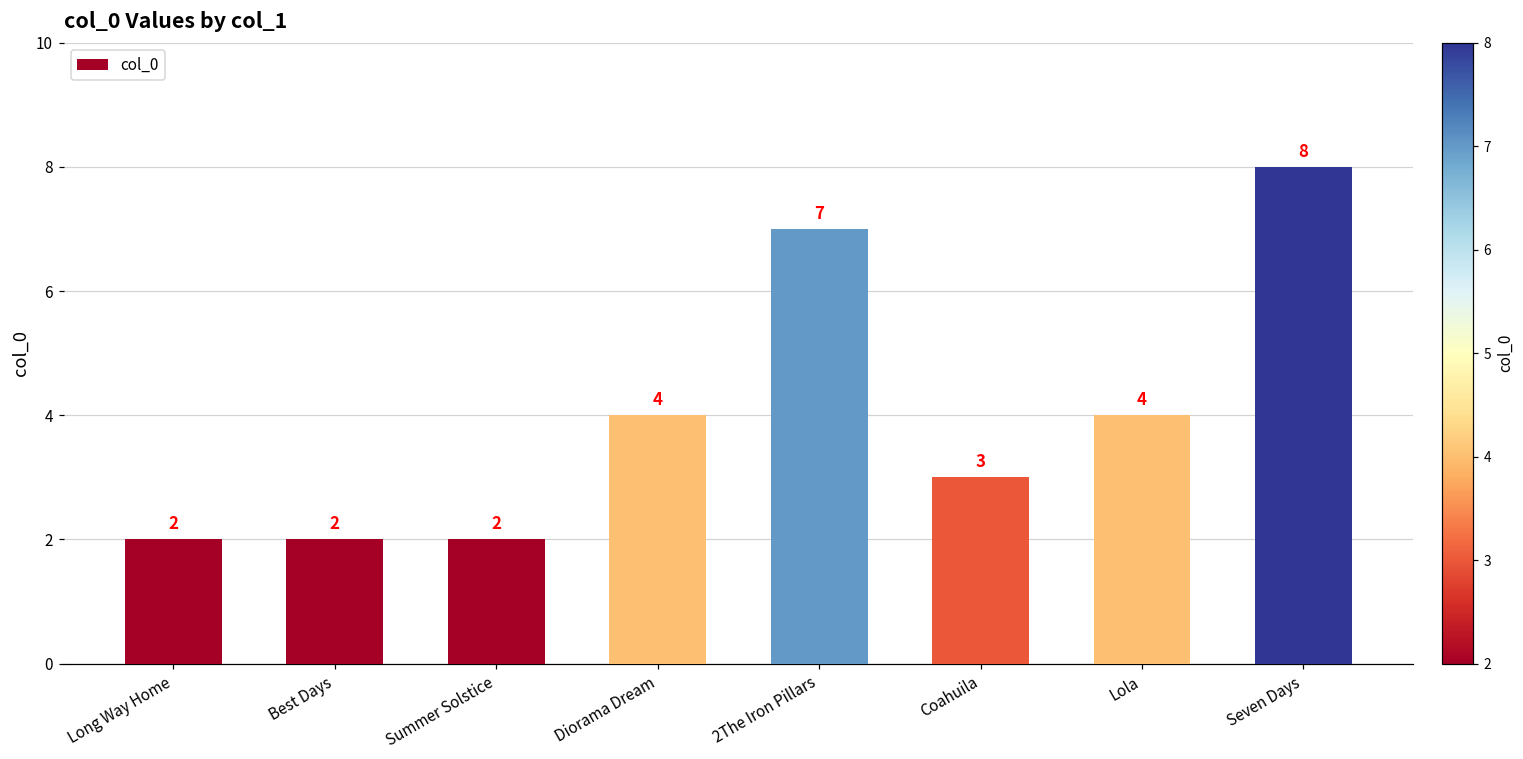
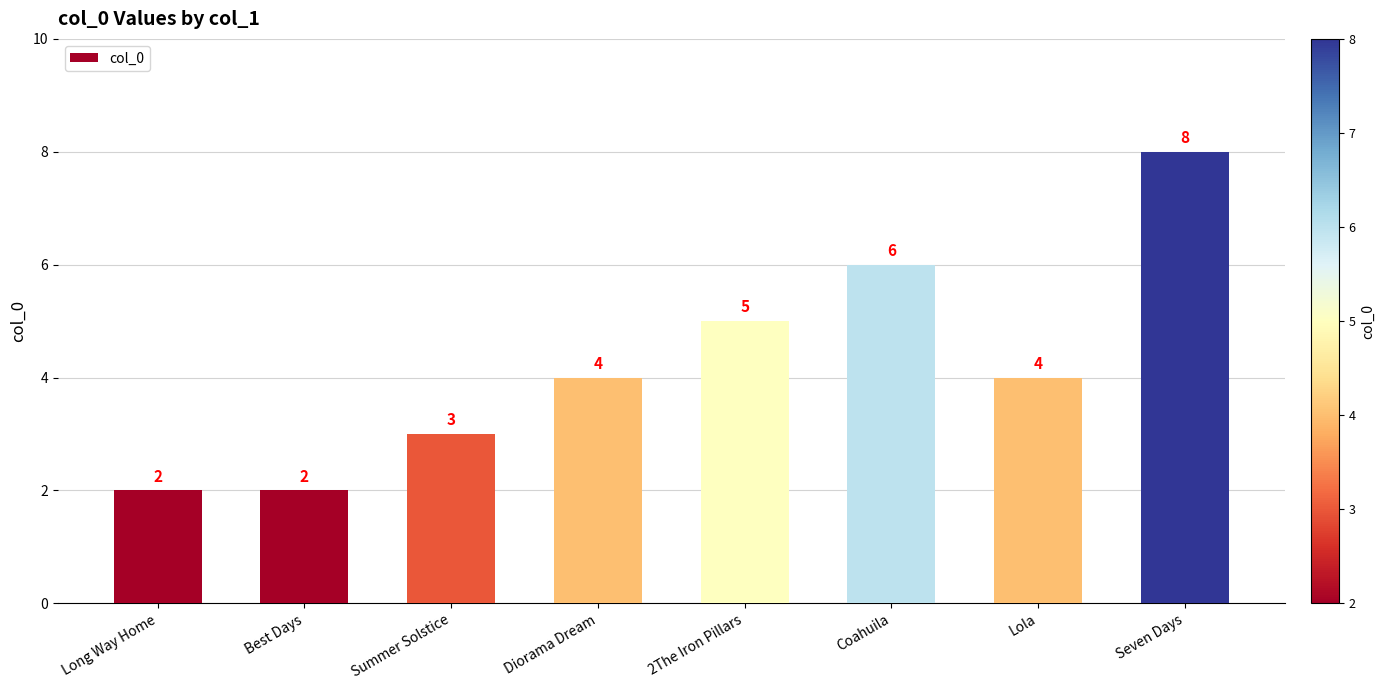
Summer Solstice: 2 -> 3
2The Iron Pillars: 7 -> 5
Coahuila: 3 -> 6
